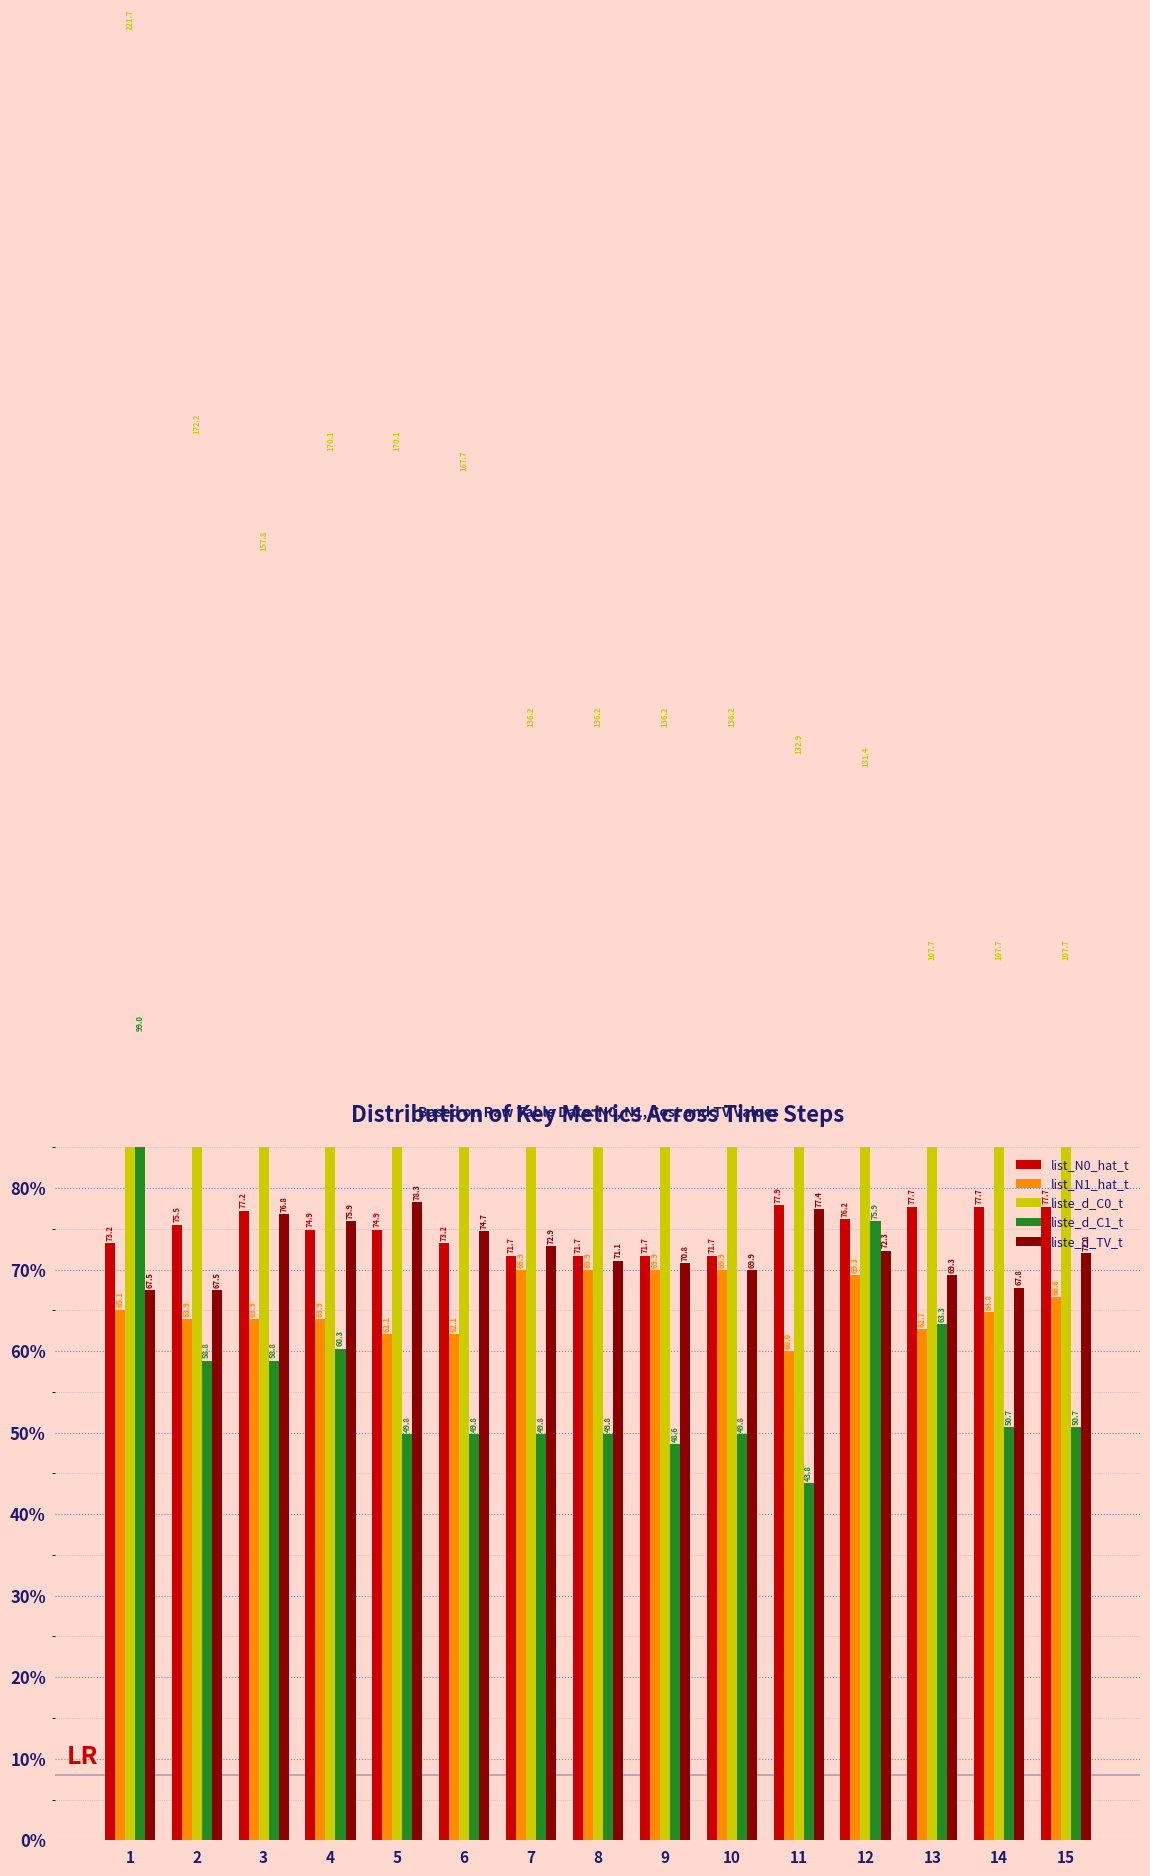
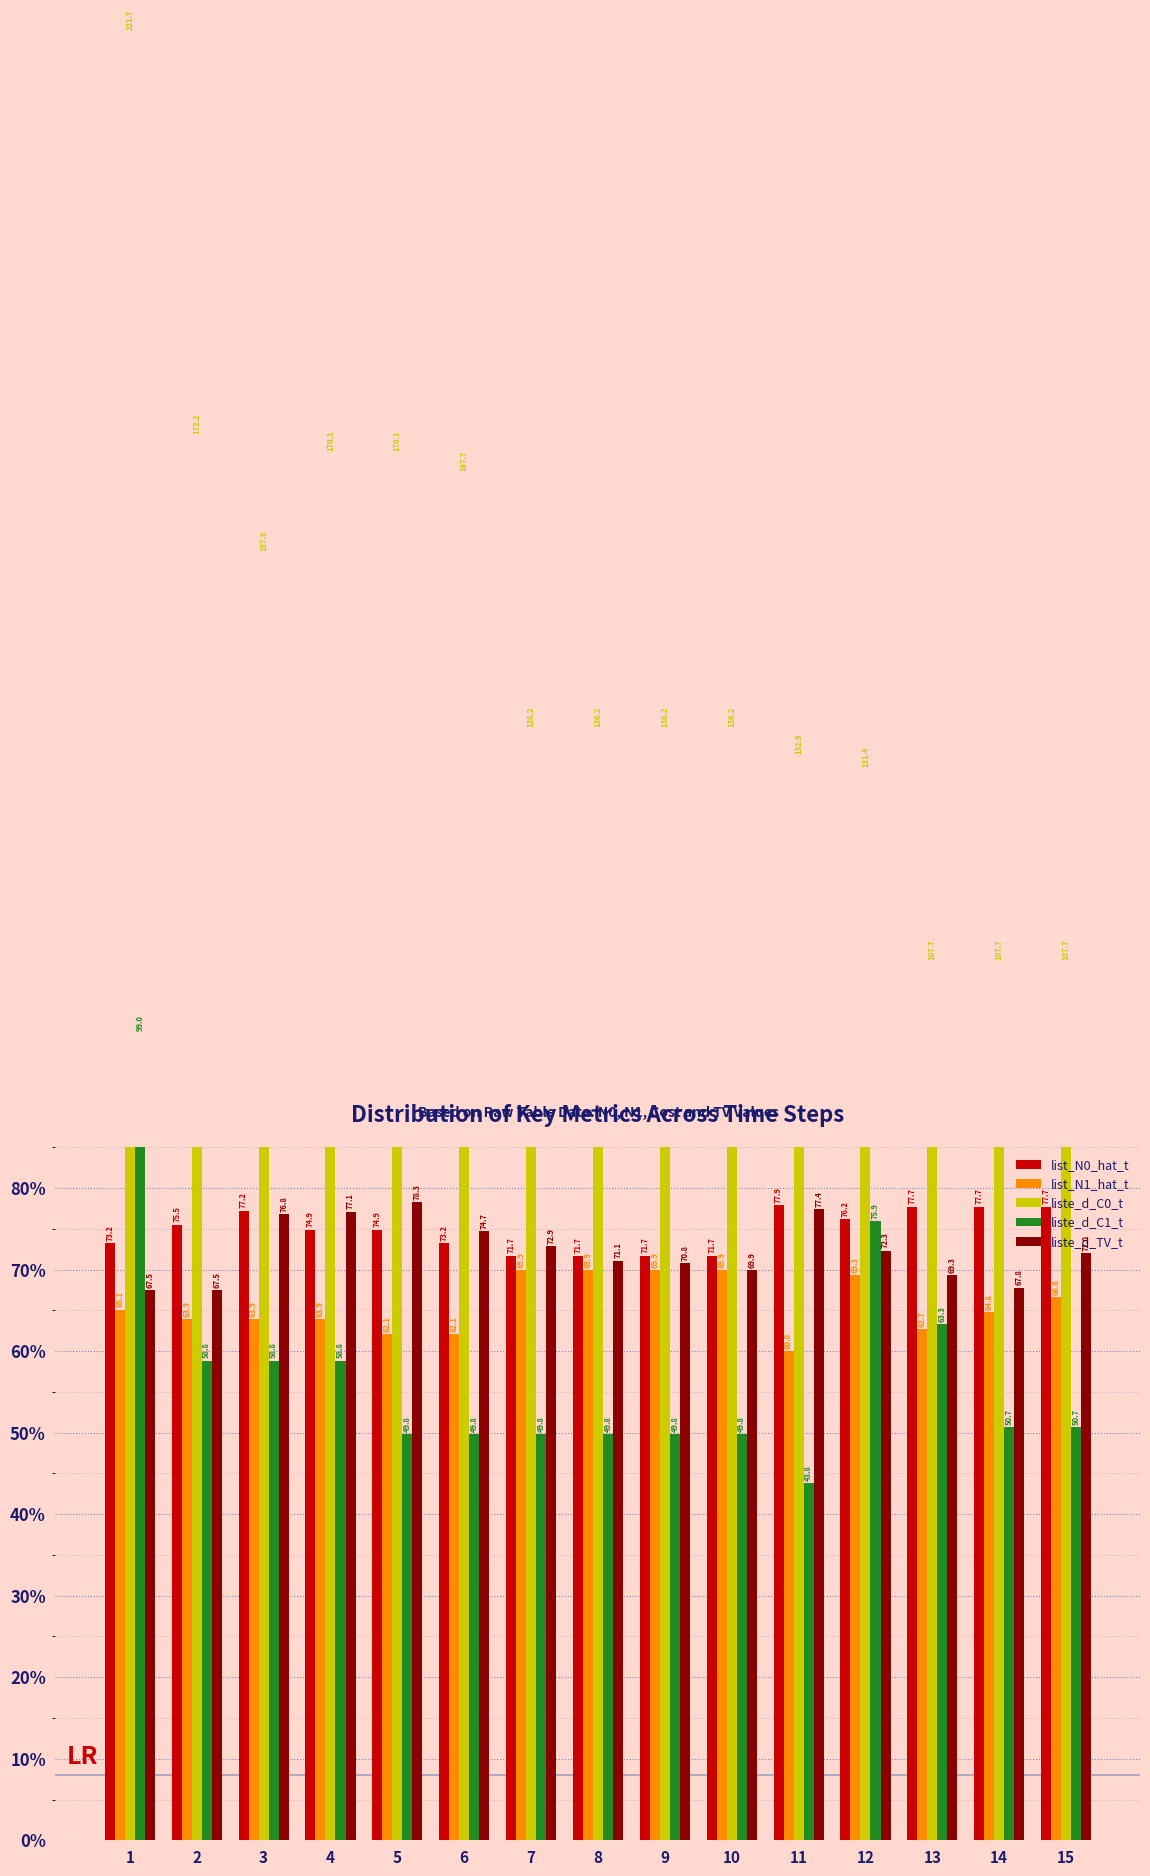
liste_d_C1_t, 4: 60.3 -> 58.8
liste_d_TV_t, 4: 75.9 -> 77.1
liste_d_C1_t, 9: 48.6 -> 49.8
